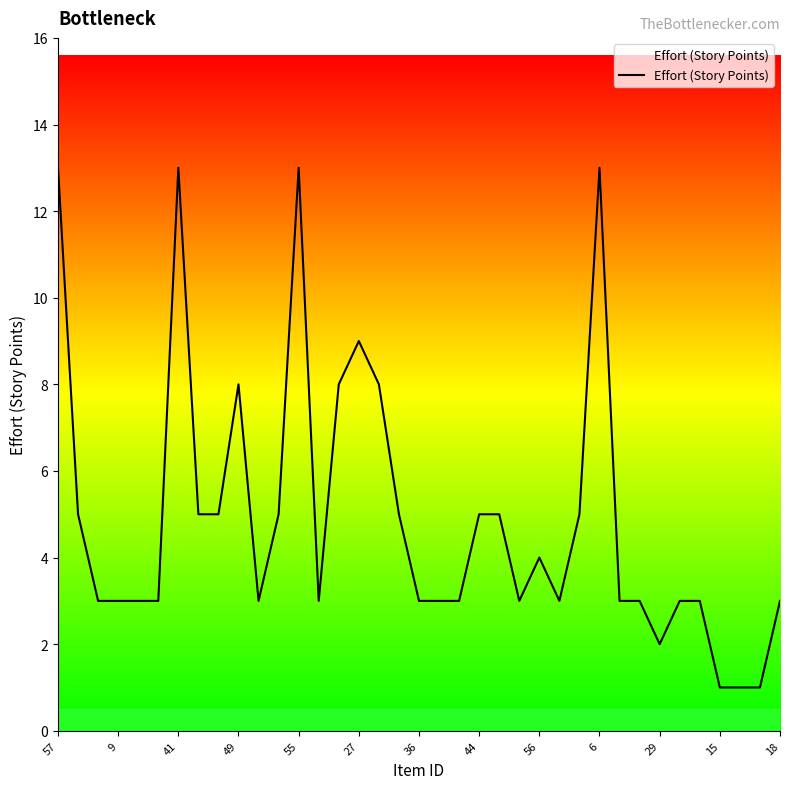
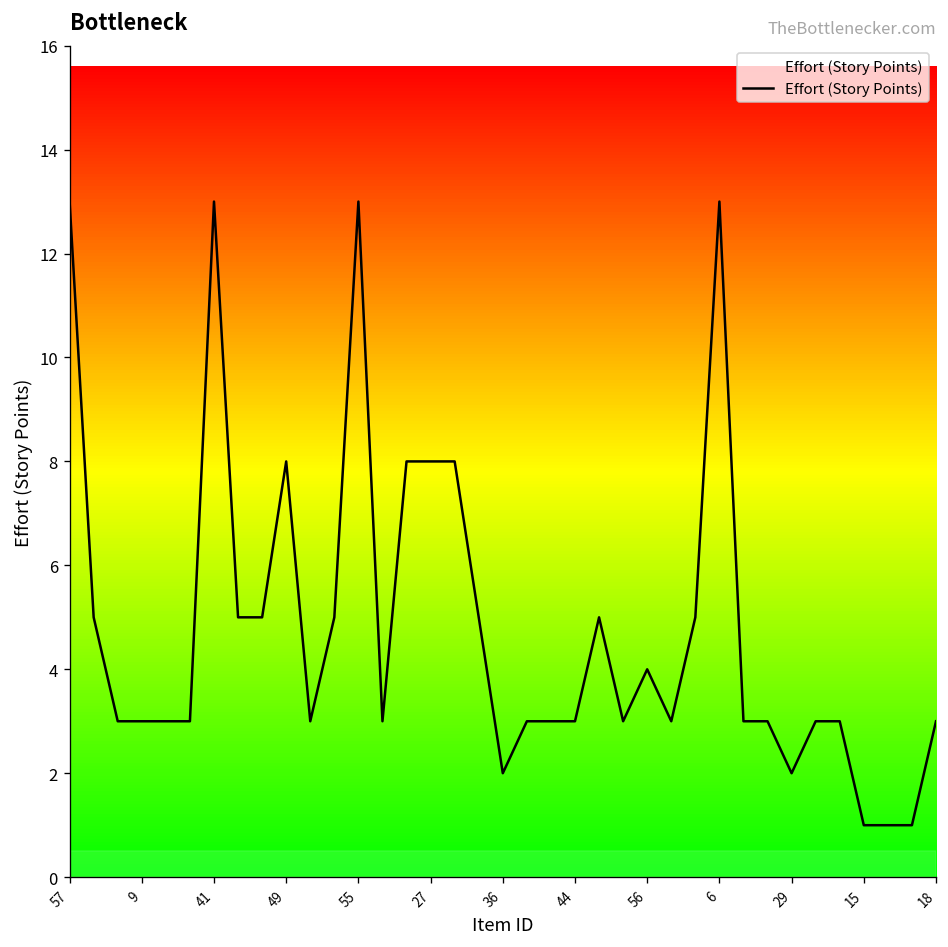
27: 9 -> 8
36: 3 -> 2
44: 5 -> 3
